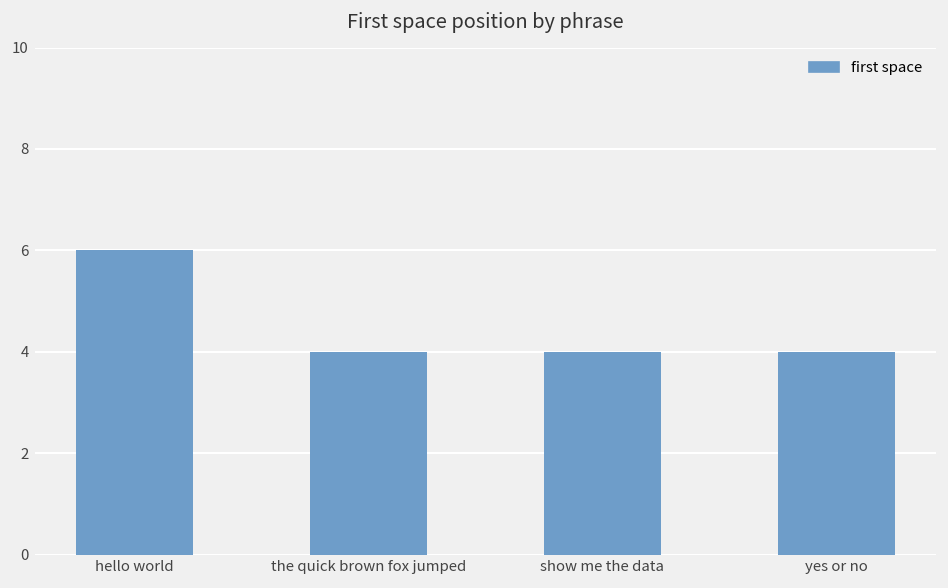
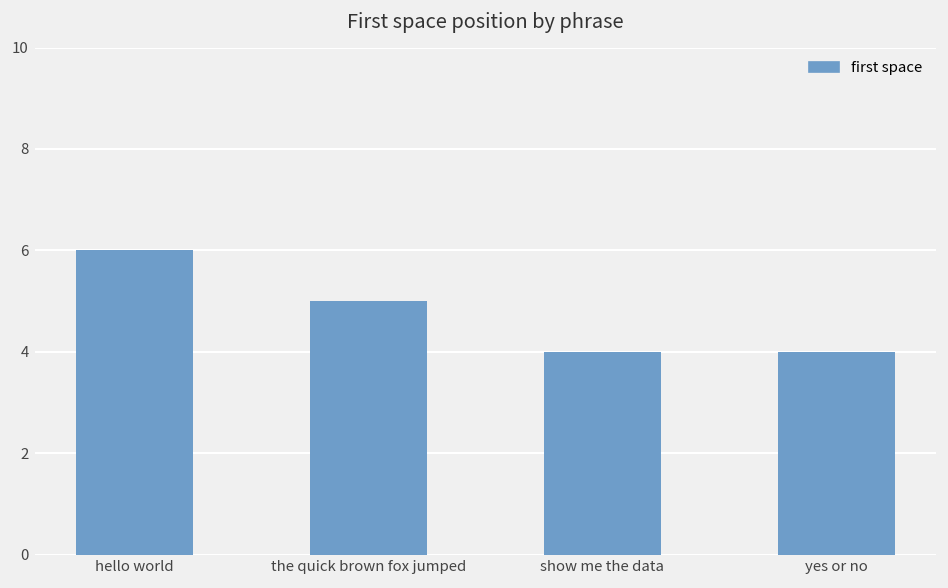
the quick brown fox jumped: 4 -> 5
